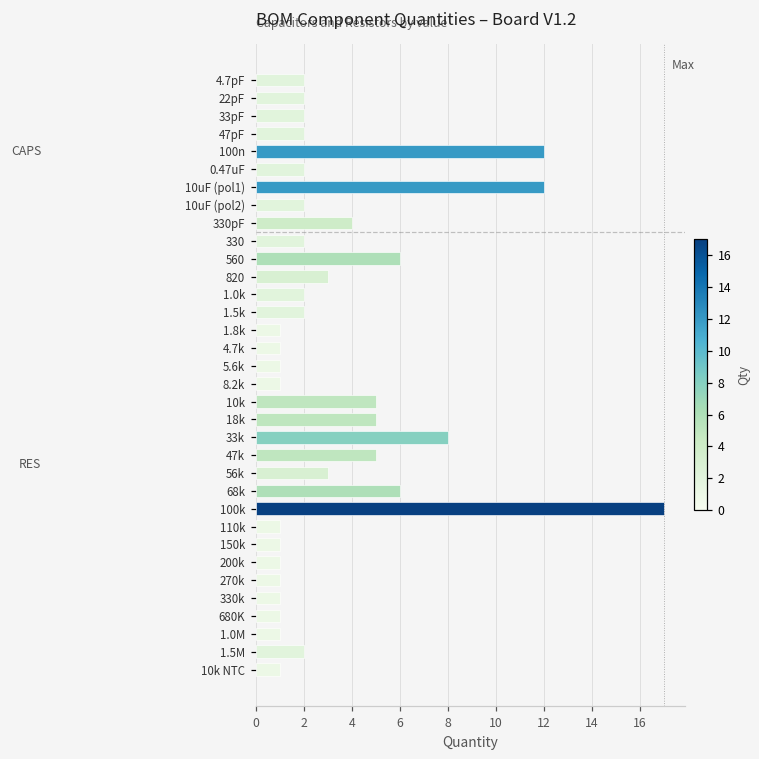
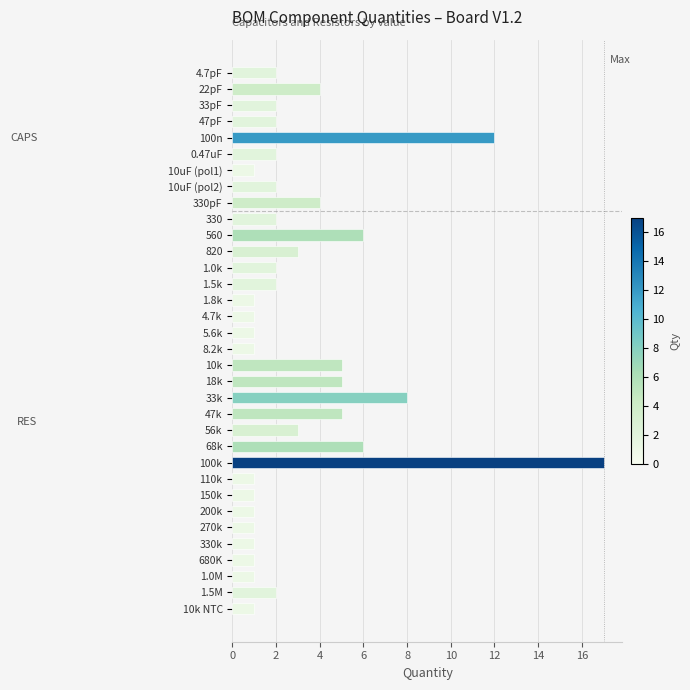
22pF: 2 -> 4
10uF (pol1): 12 -> 1
